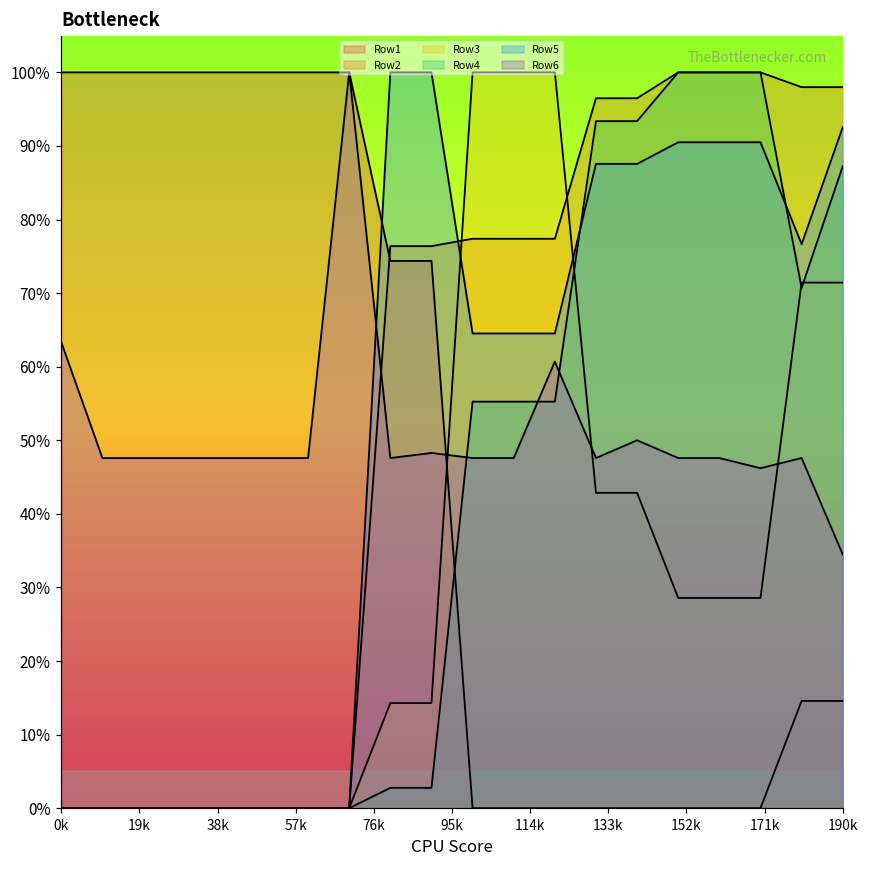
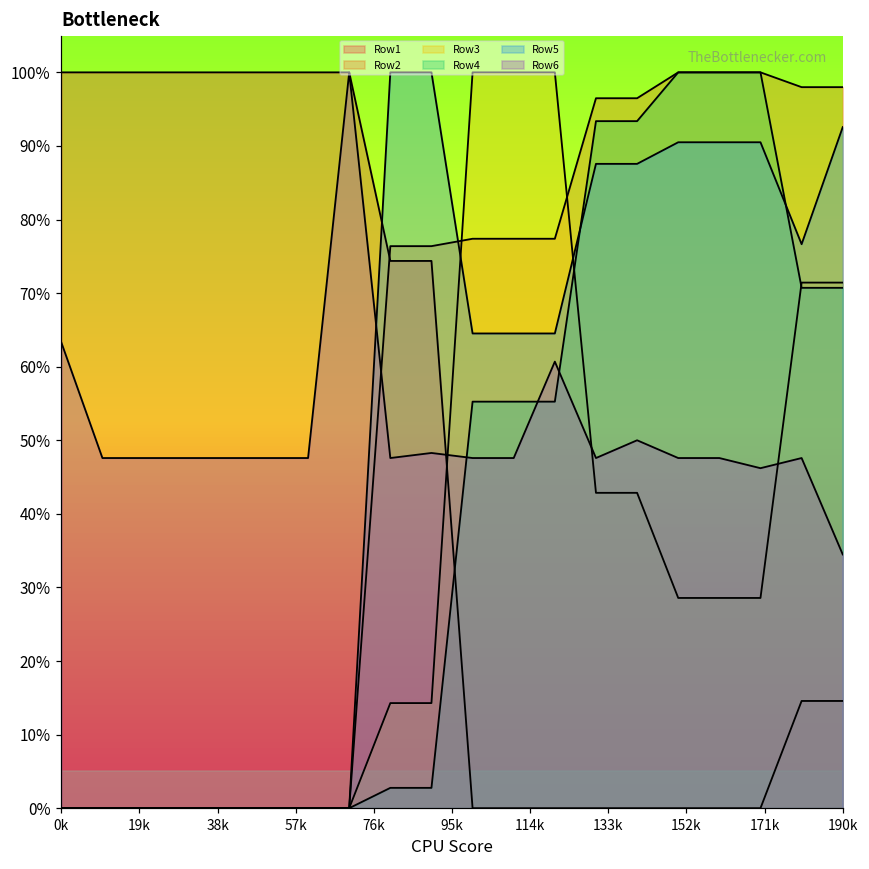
Row4, 190k: 87% -> 71%
